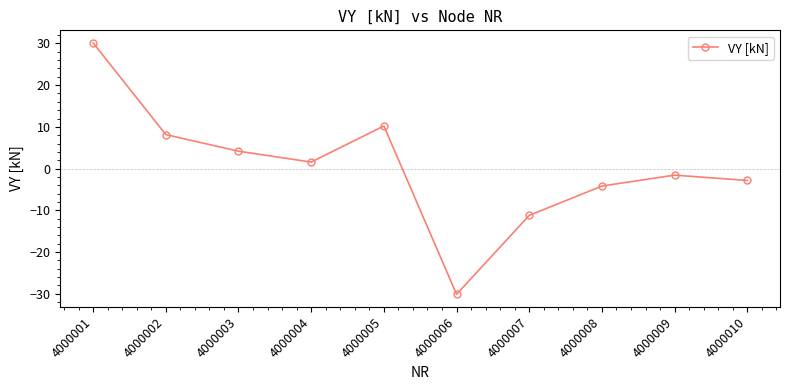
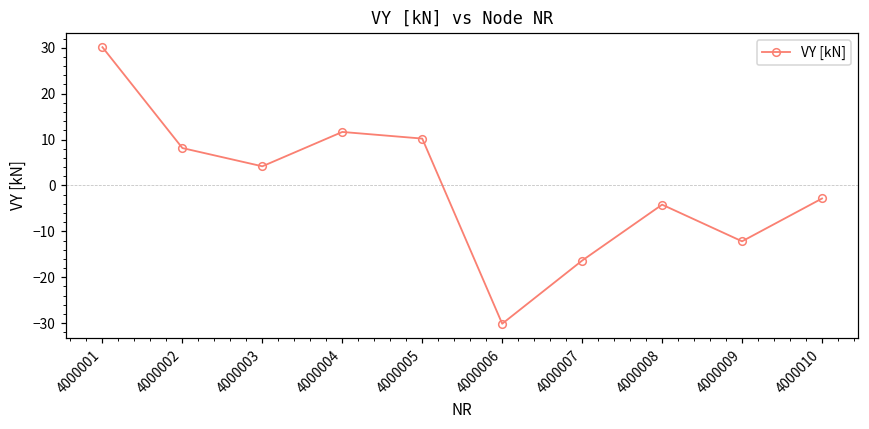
4000004: 2 -> 12
4000007: -11 -> -16
4000009: -2 -> -12
